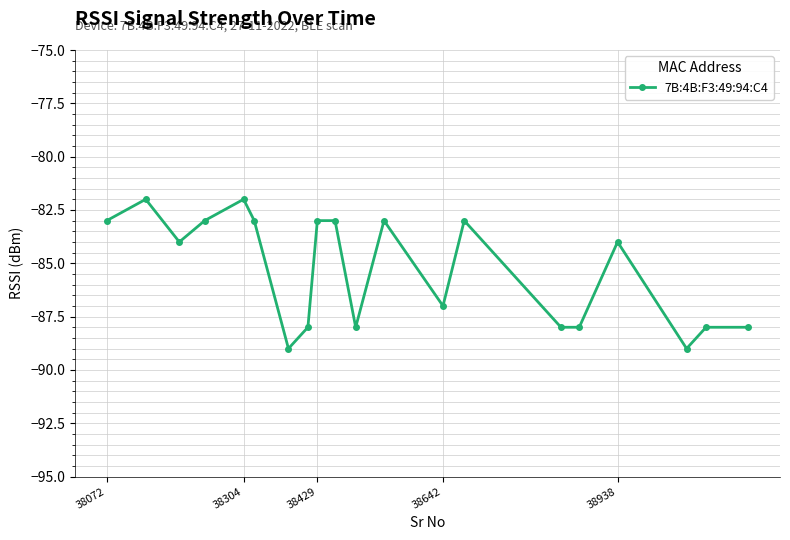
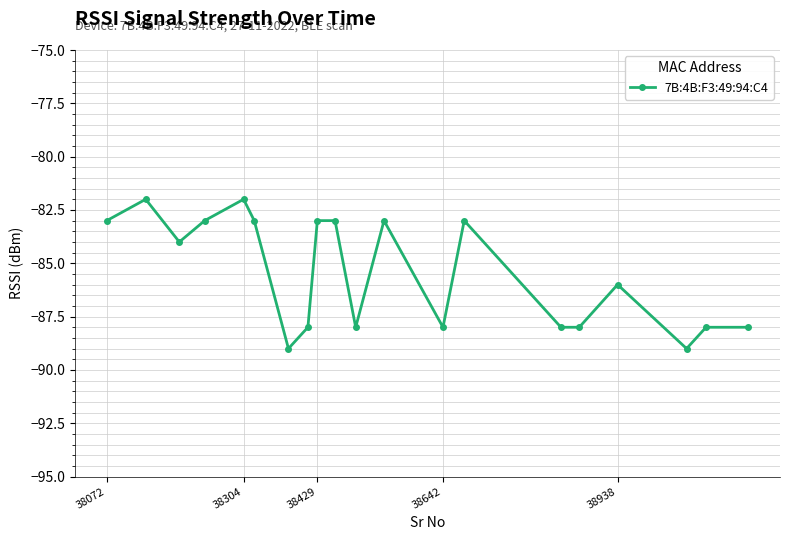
38642: -87 -> -88
38938: -84 -> -86
